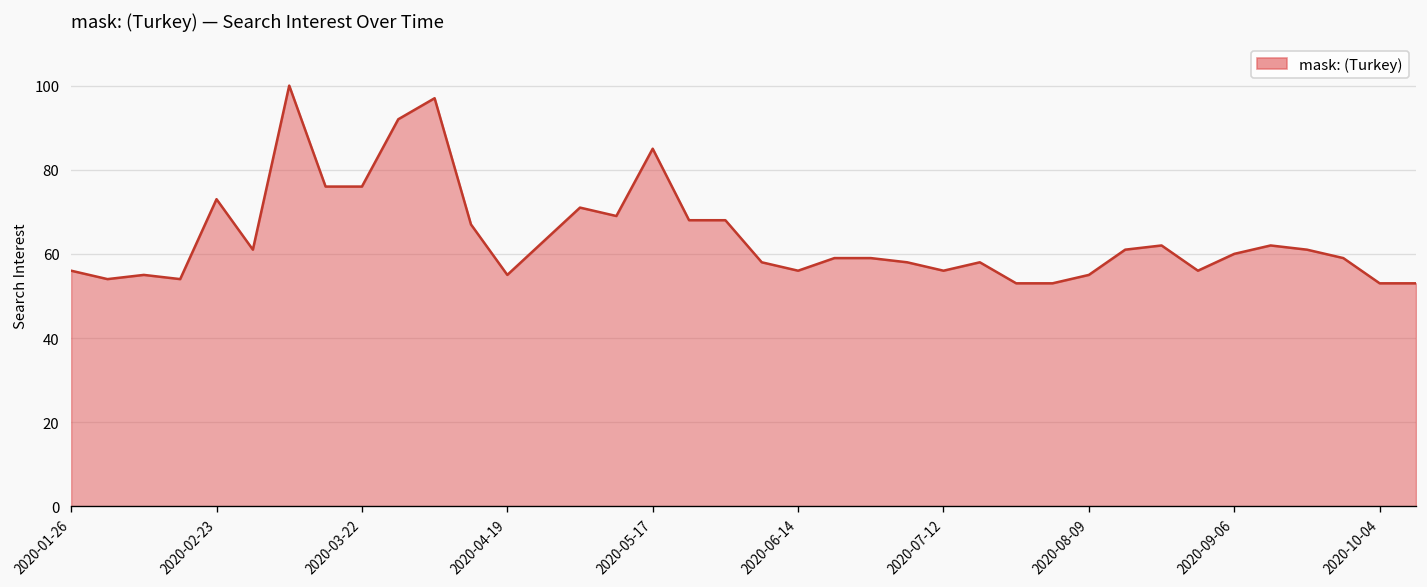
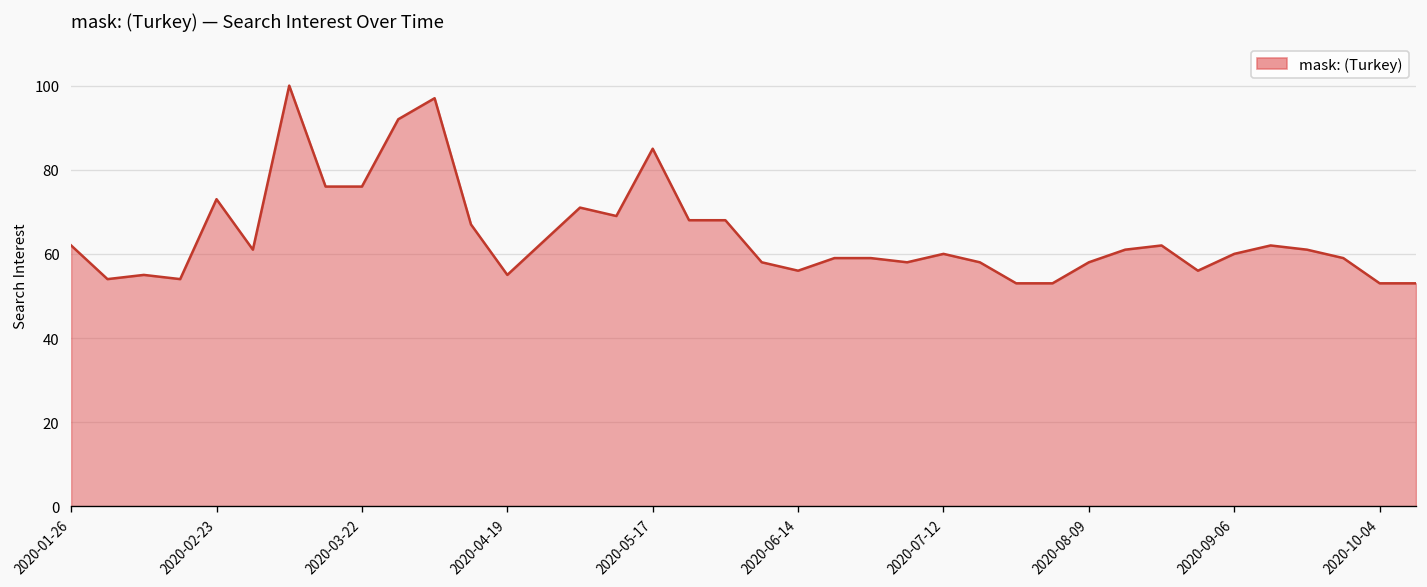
2020-01-26: 56 -> 62
2020-07-12: 56 -> 60
2020-08-09: 55 -> 58
